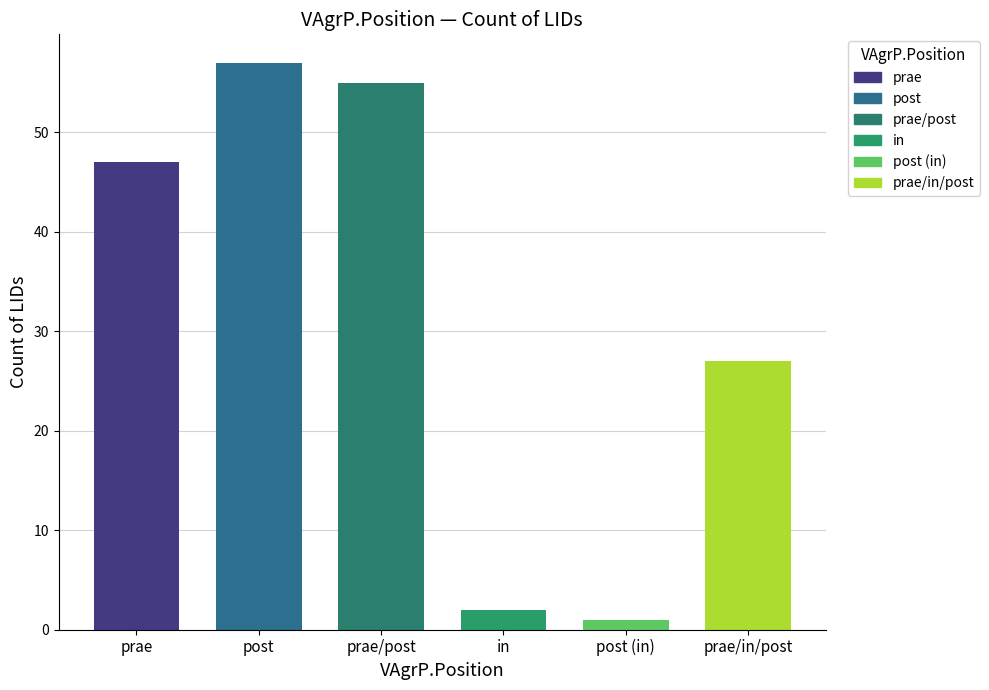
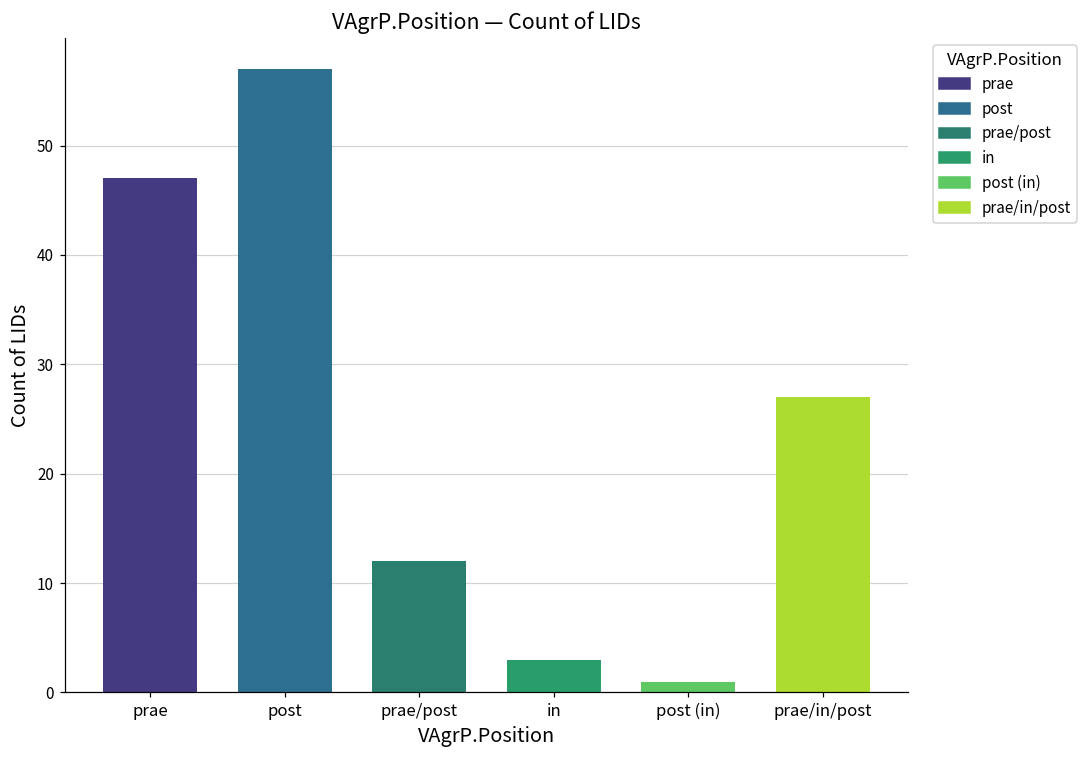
prae/post: 55 -> 12
in: 2 -> 3
